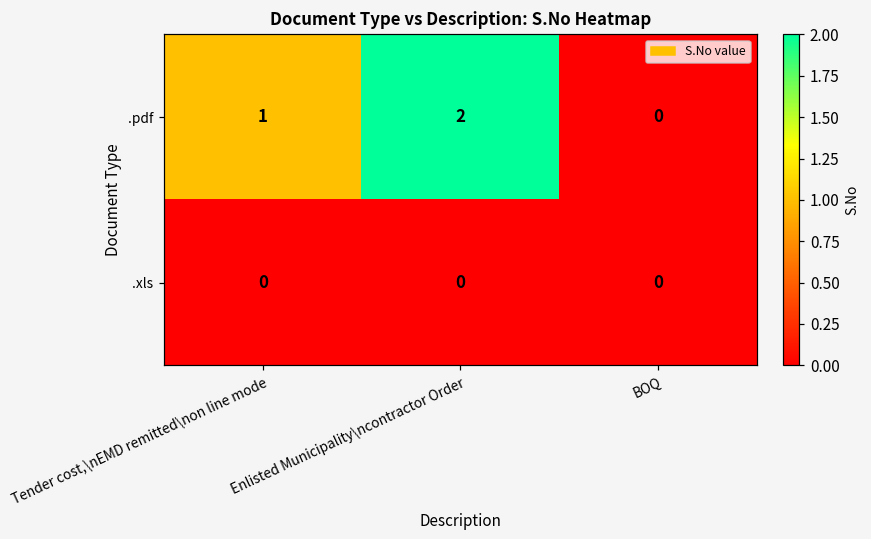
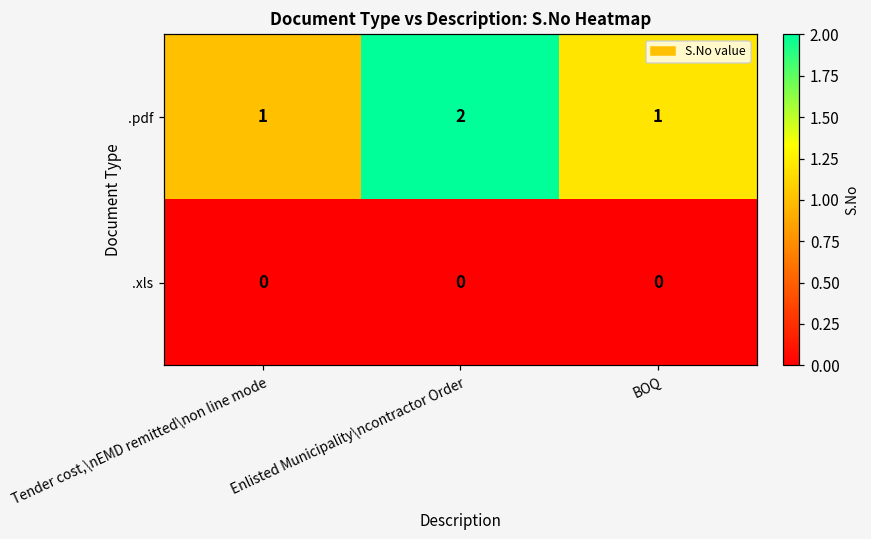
.pdf, BOQ: 0 -> 1
